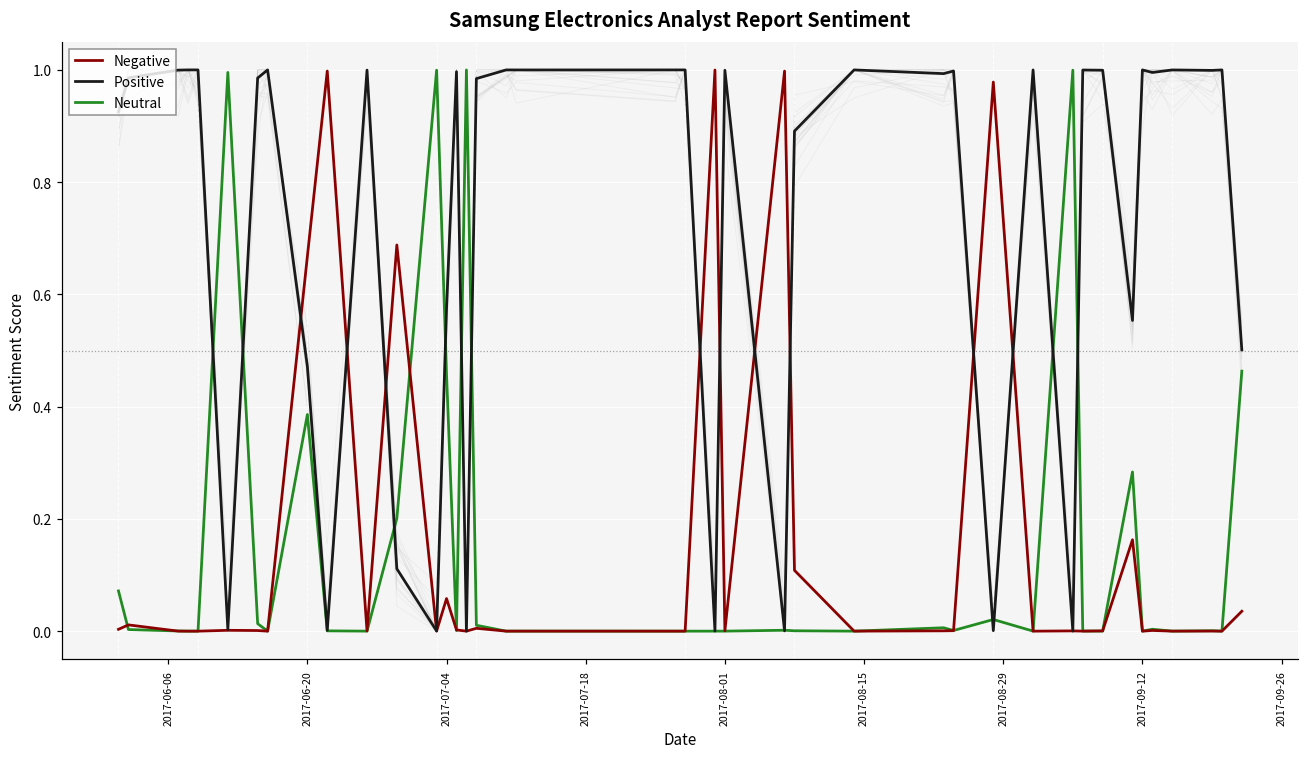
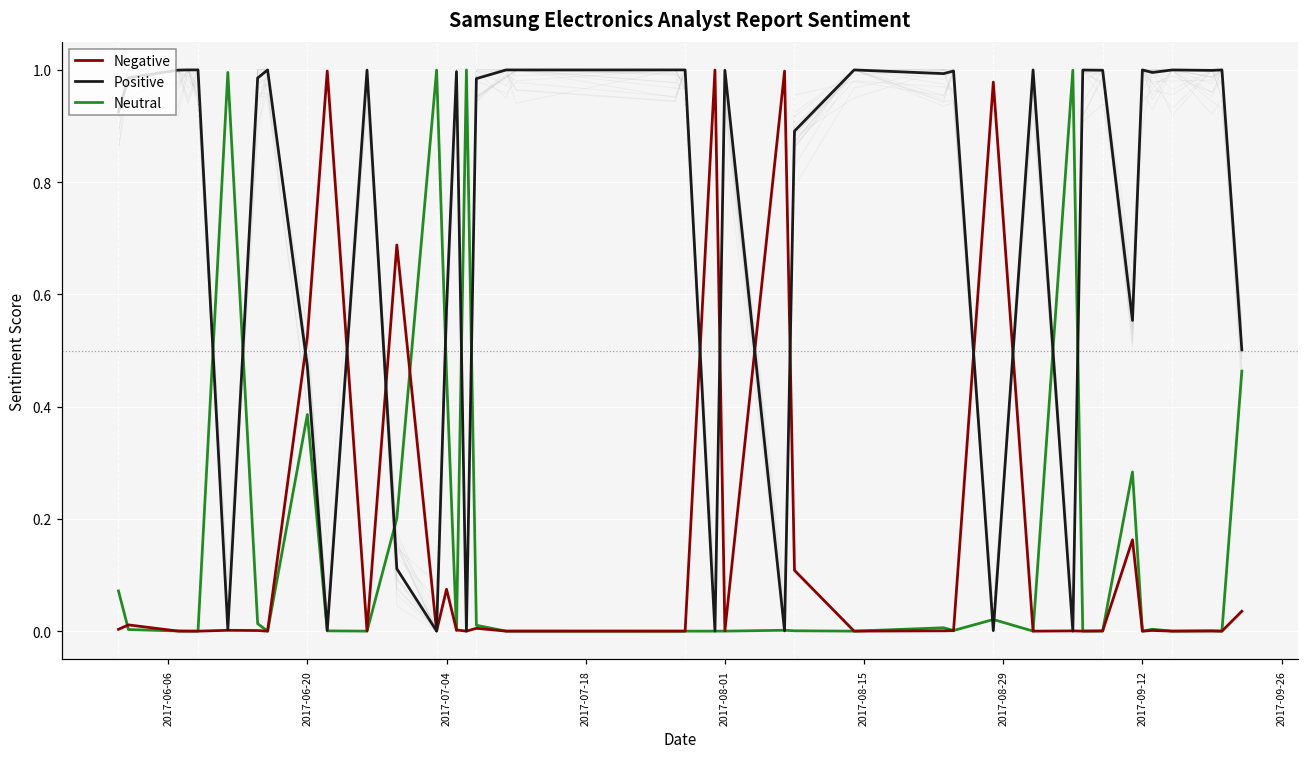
Negative, 2017-06-20: 0.67 -> 0.52
Negative, 2017-07-04: 0.06 -> 0.07
